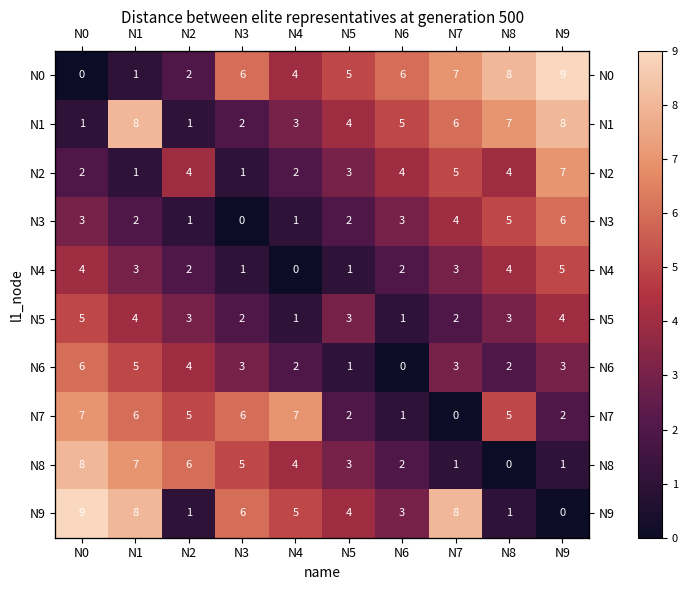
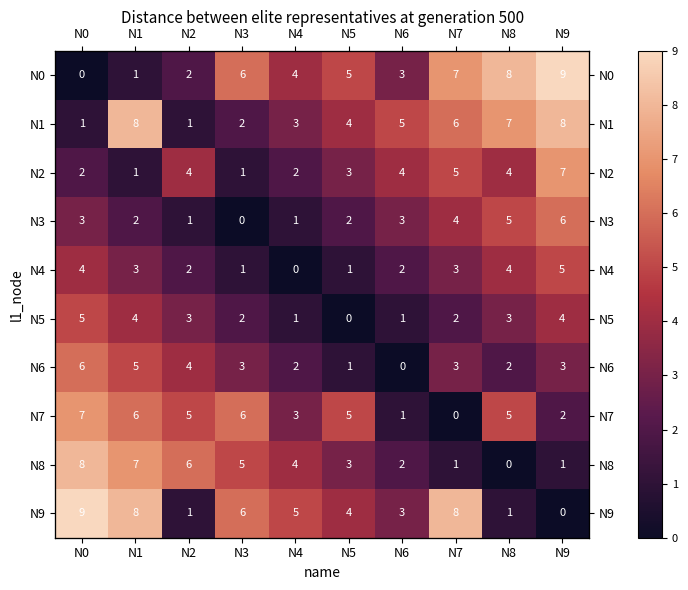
N0, N6: 6 -> 3
N5, N5: 3 -> 0
N7, N4: 7 -> 3
N7, N5: 2 -> 5
